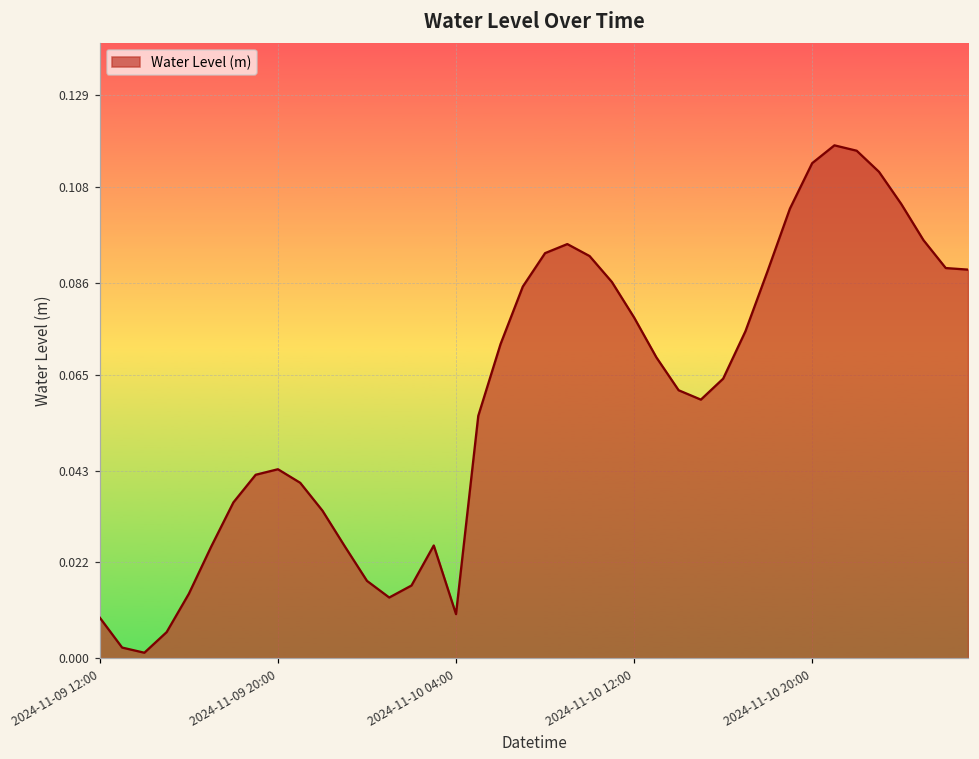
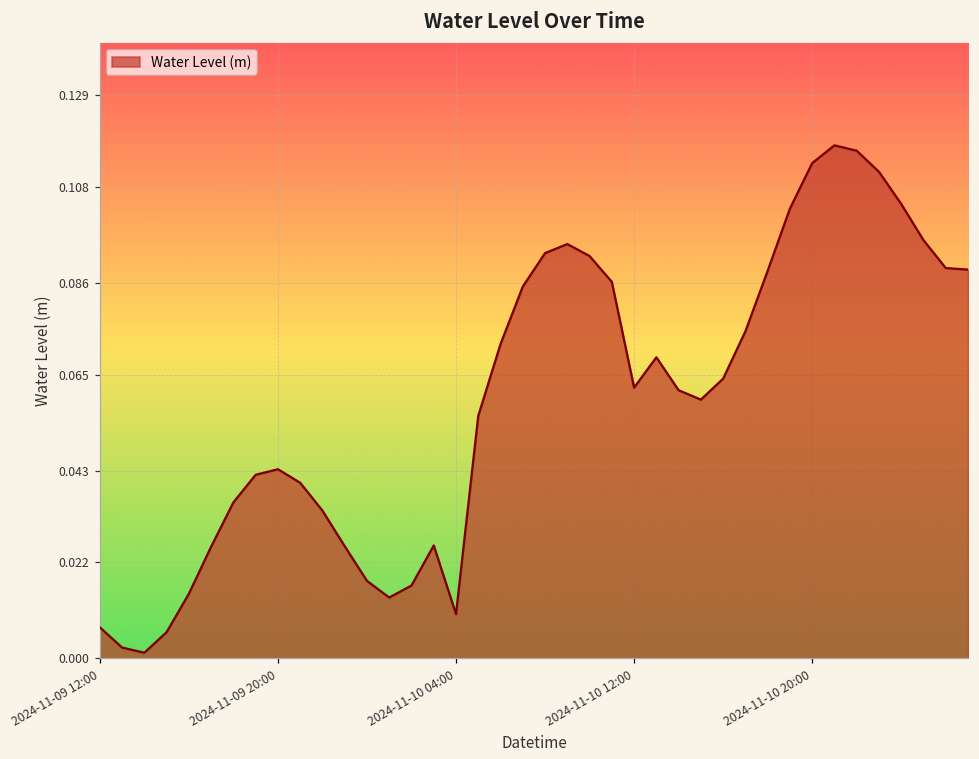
2024-11-09 12:00: 0.009 -> 0.007
2024-11-10 12:00: 0.078 -> 0.062
